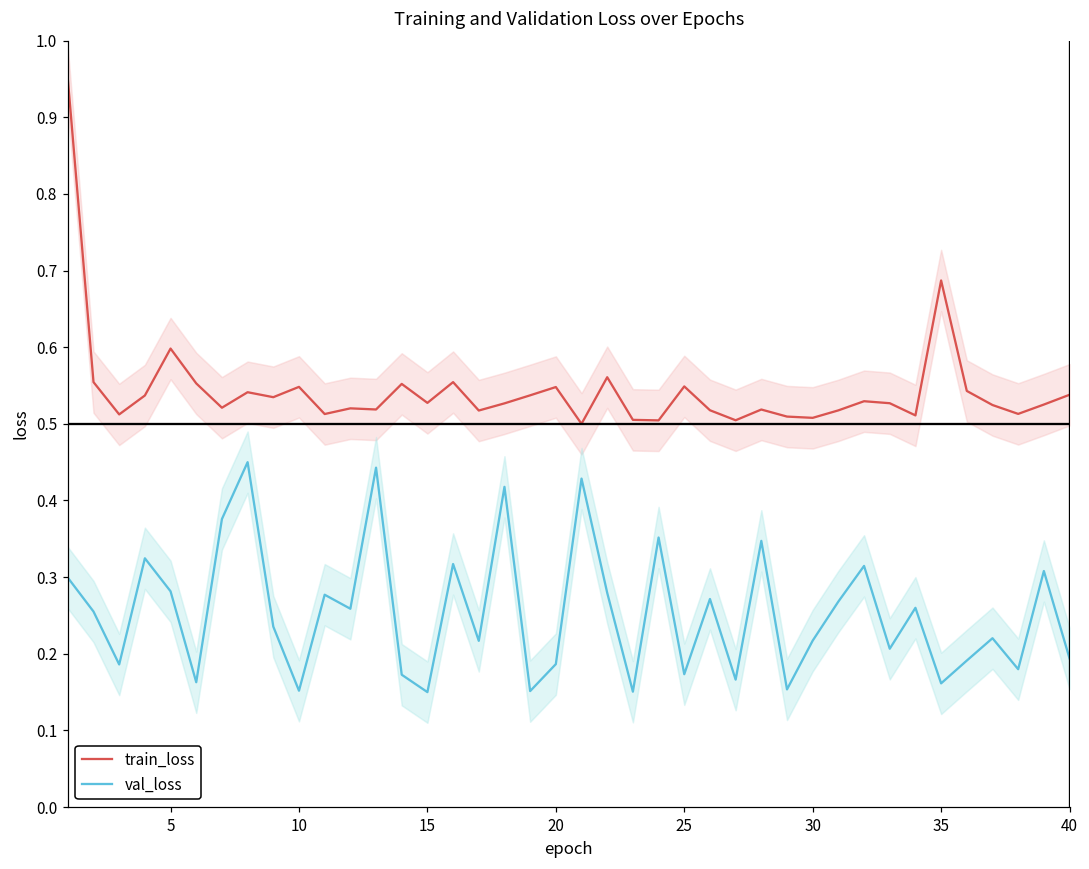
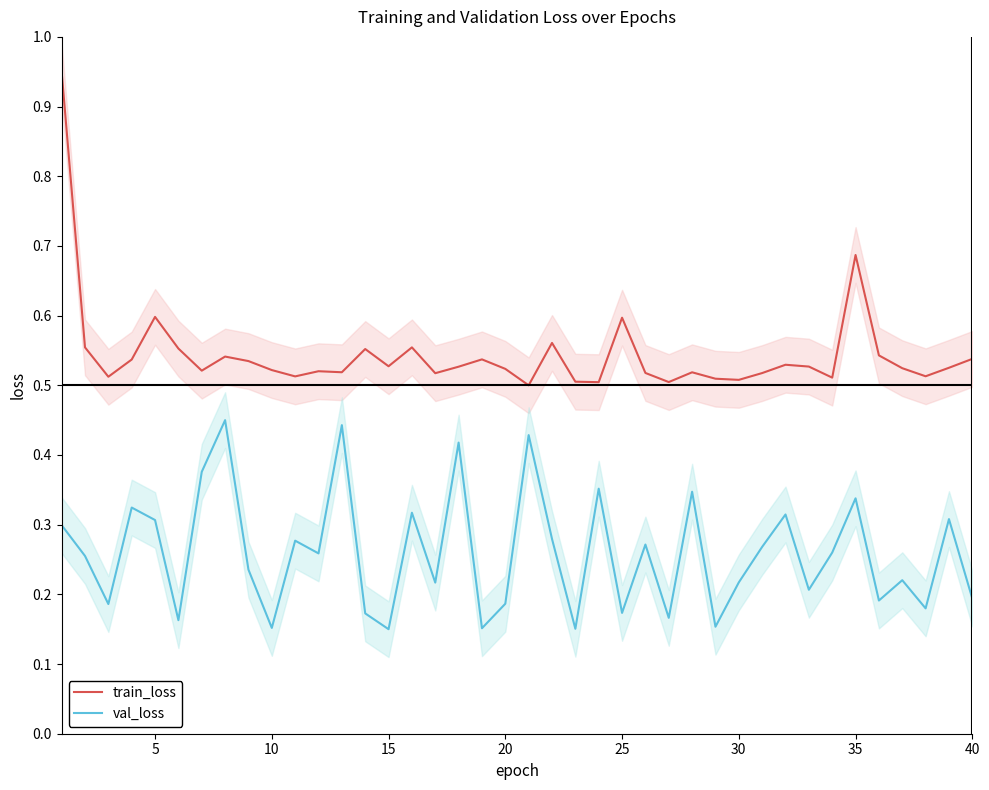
val_loss, 5: 0.28 -> 0.31
train_loss, 10: 0.55 -> 0.52
train_loss, 20: 0.55 -> 0.52
train_loss, 25: 0.55 -> 0.60
val_loss, 35: 0.16 -> 0.34
